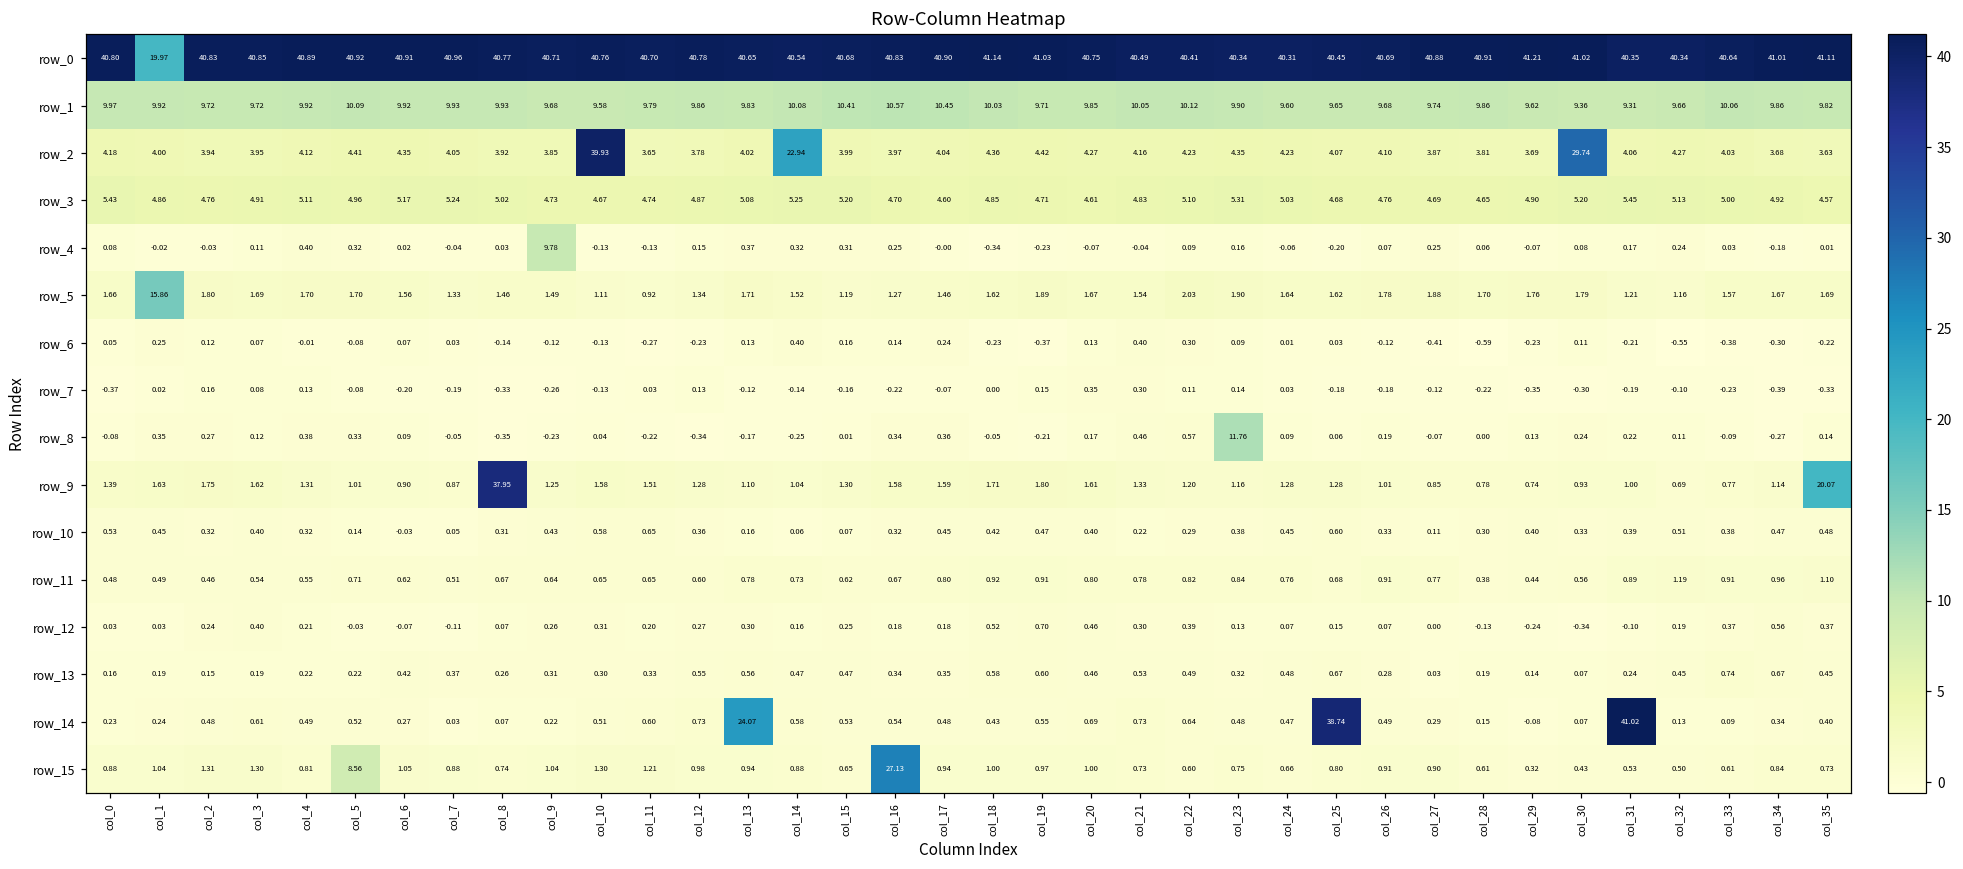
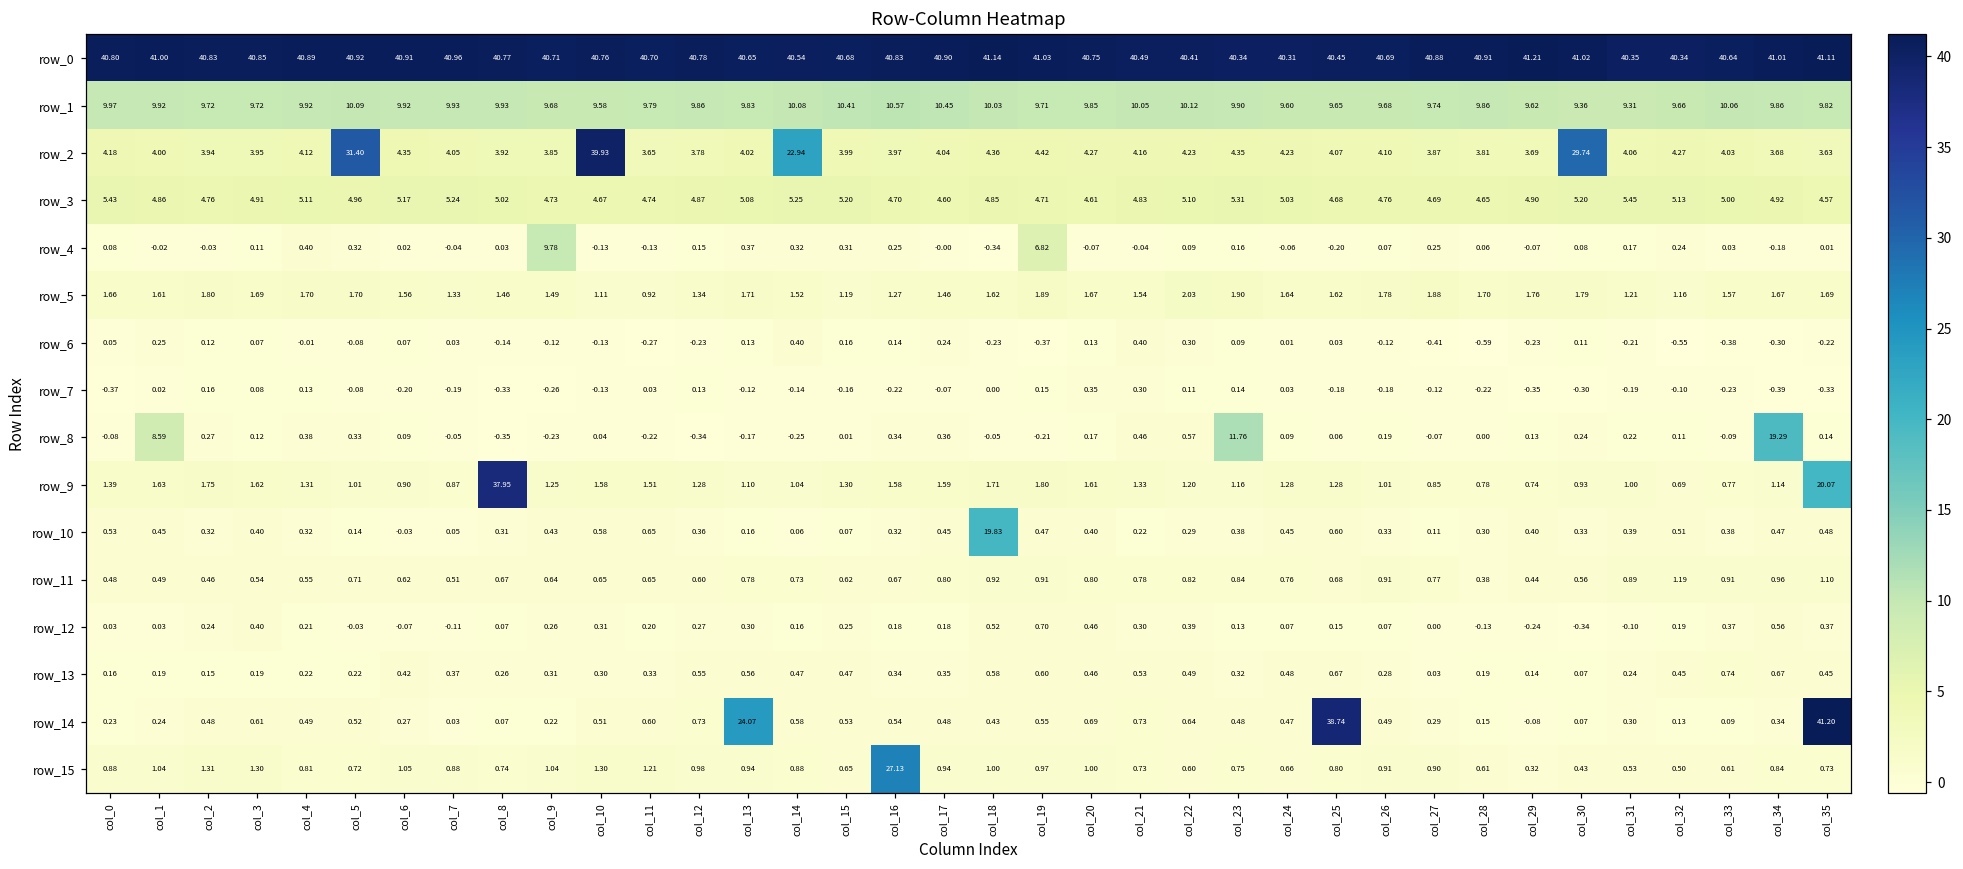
row_0, col_1: 19.97 -> 41.00
row_2, col_5: 4.41 -> 31.40
row_4, col_19: -0.23 -> 6.82
row_5, col_1: 15.86 -> 1.61
row_8, col_1: 0.35 -> 8.59
row_8, col_34: -0.27 -> 19.29
row_10, col_18: 0.42 -> 19.83
row_14, col_31: 41.02 -> 0.30
row_14, col_35: 0.40 -> 41.20
row_15, col_5: 8.56 -> 0.72
